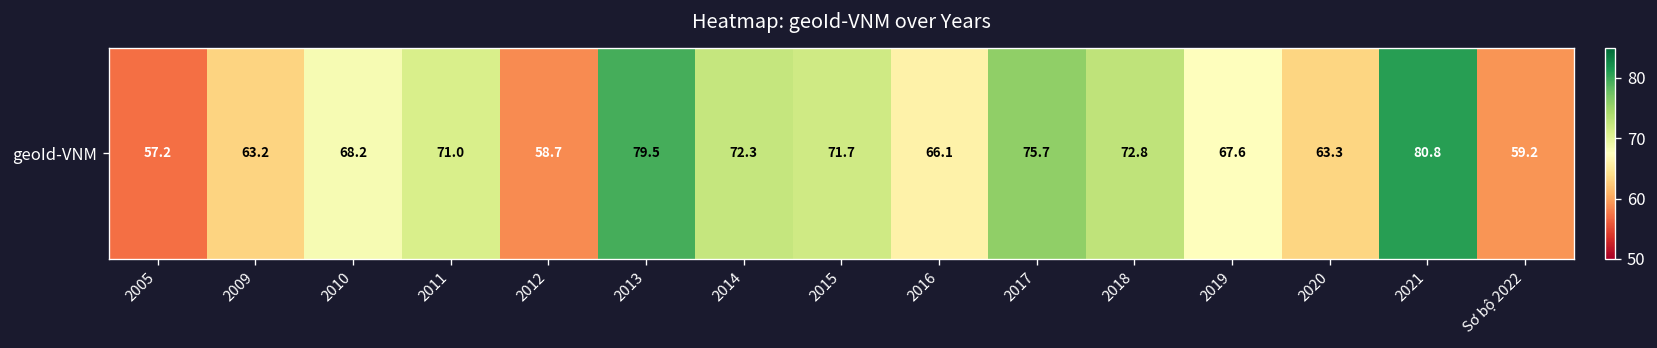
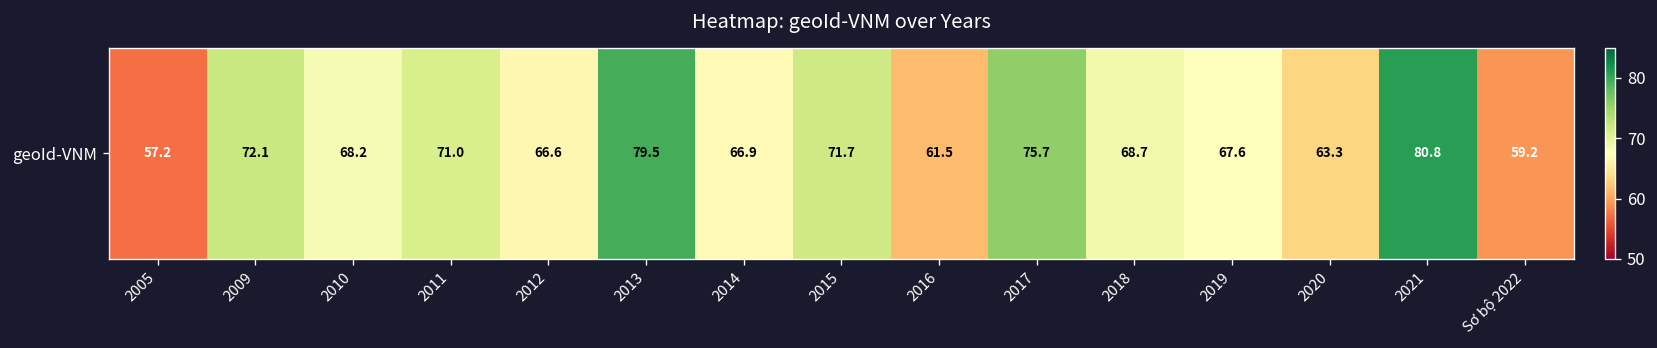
geoId-VNM, 2009: 63.2 -> 72.1
geoId-VNM, 2012: 58.7 -> 66.6
geoId-VNM, 2014: 72.3 -> 66.9
geoId-VNM, 2016: 66.1 -> 61.5
geoId-VNM, 2018: 72.8 -> 68.7
